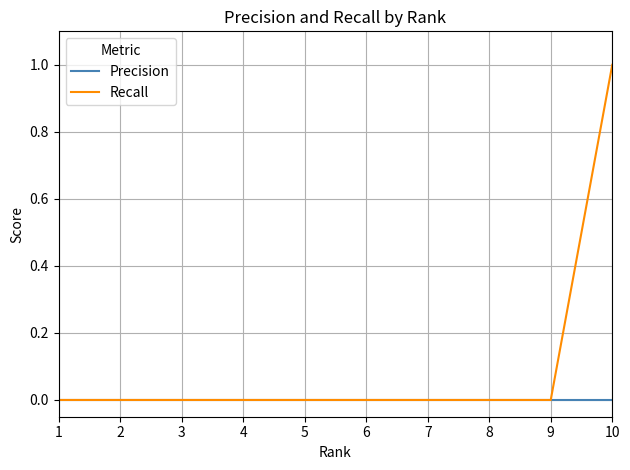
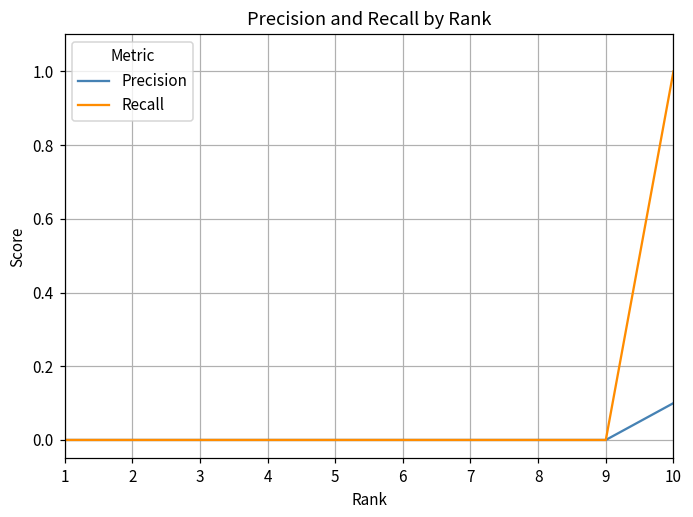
Precision, 10: 0.0 -> 0.1
